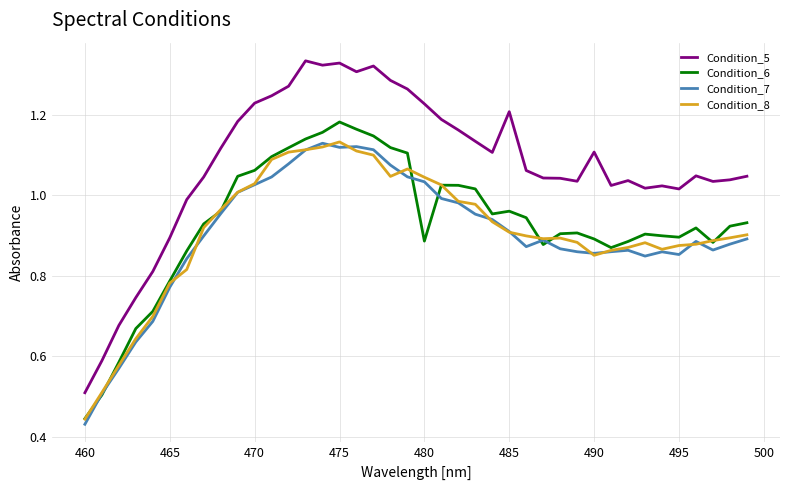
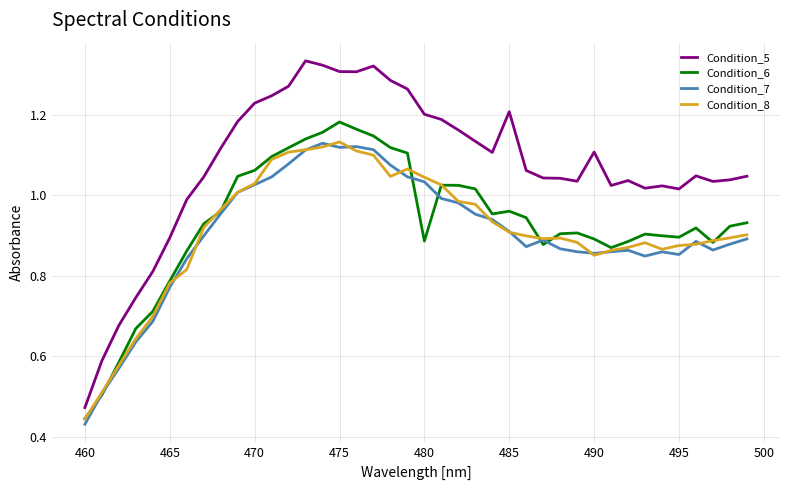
Condition_5, 460: 0.51 -> 0.47
Condition_5, 475: 1.33 -> 1.31
Condition_5, 480: 1.23 -> 1.20
